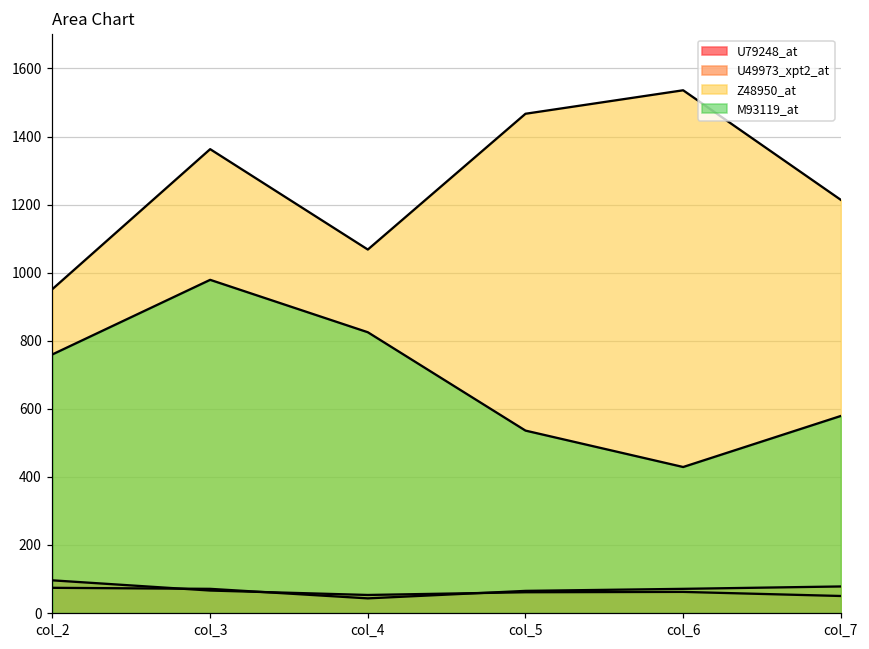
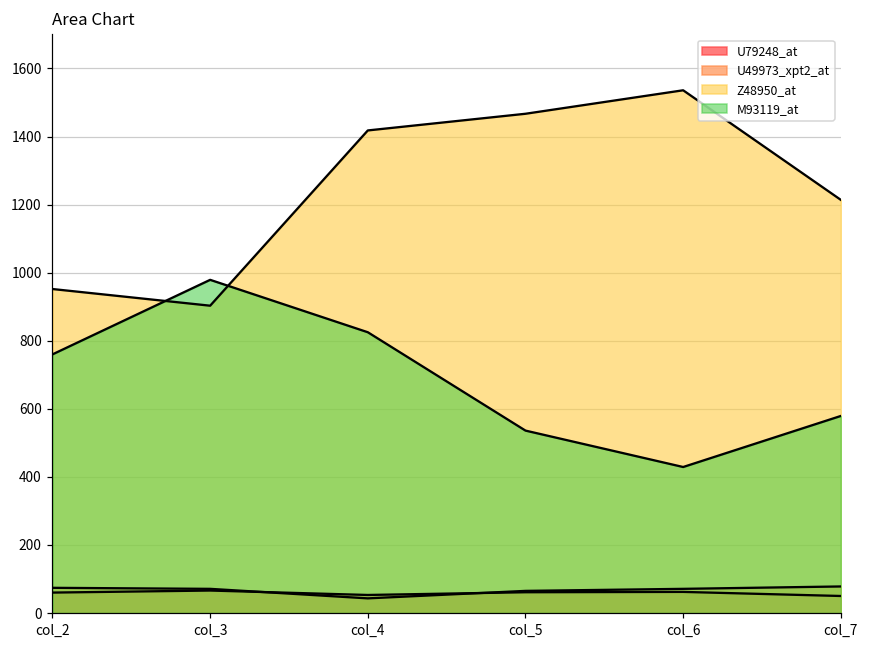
U79248_at, col_2: 100 -> 60
Z48950_at, col_3: 1360 -> 900
Z48950_at, col_4: 1070 -> 1420
